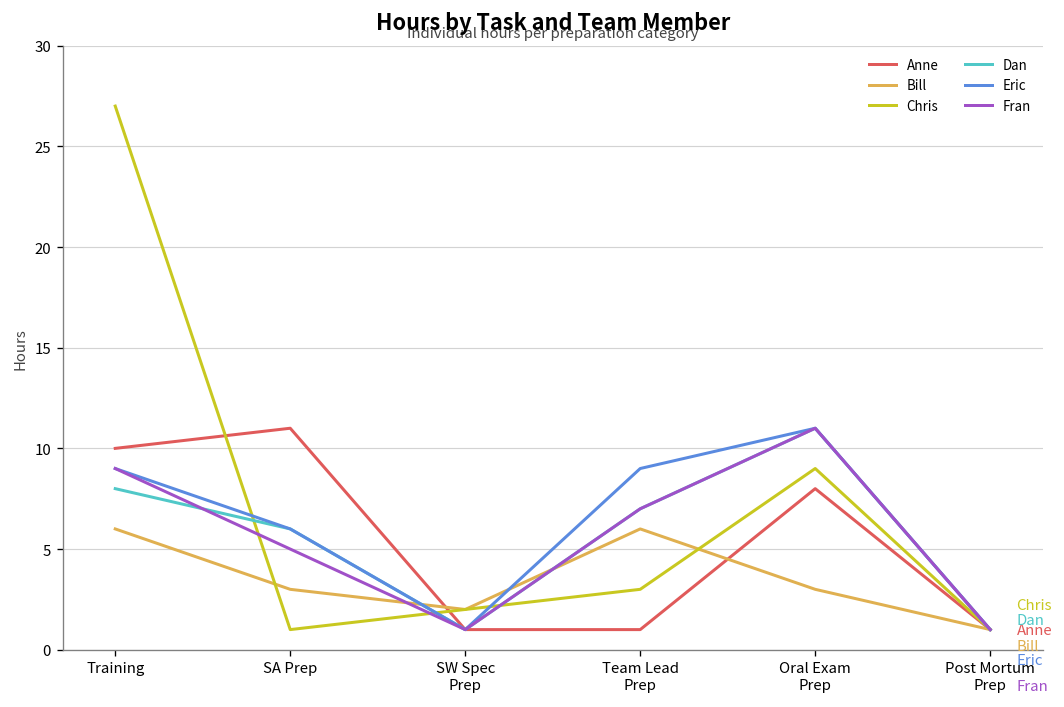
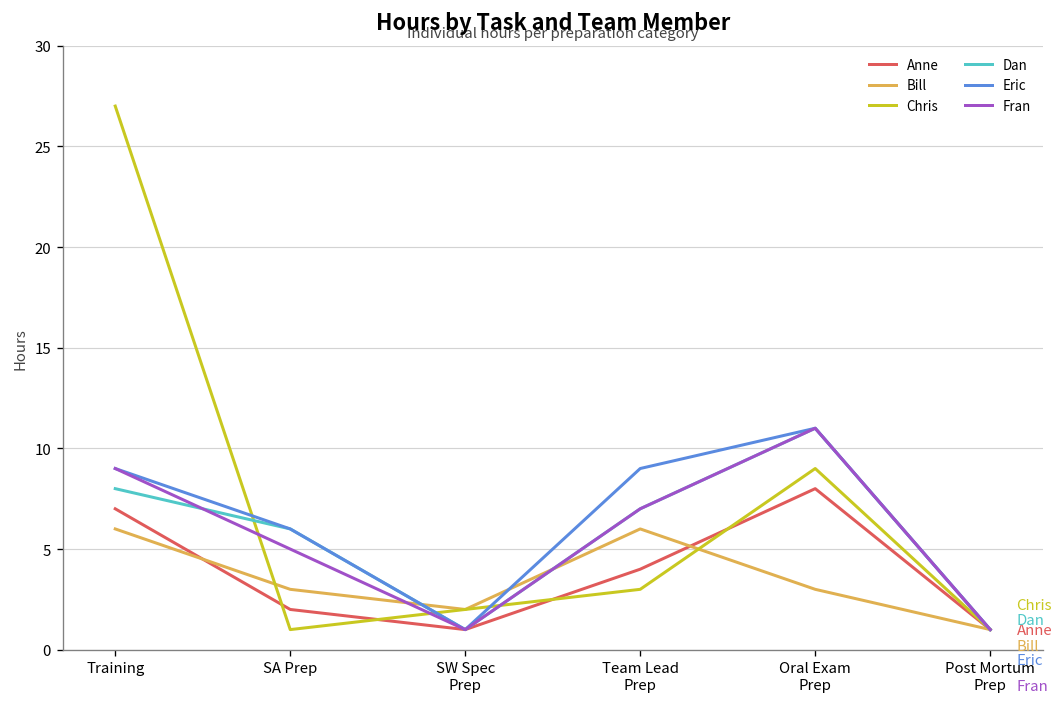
Anne, Training: 10 -> 7
Anne, SA Prep: 11 -> 2
Anne, Team Lead Prep: 1 -> 4
